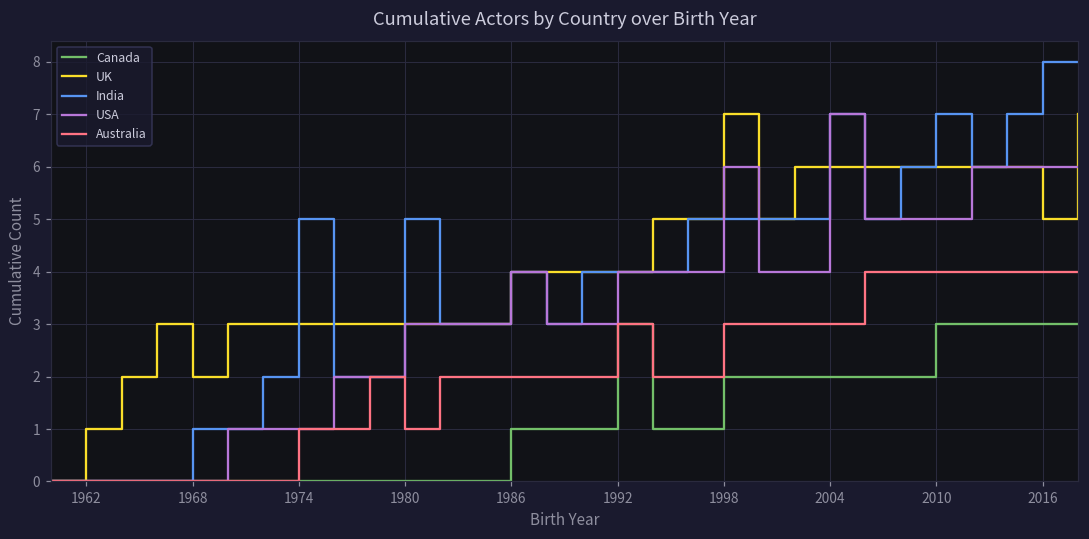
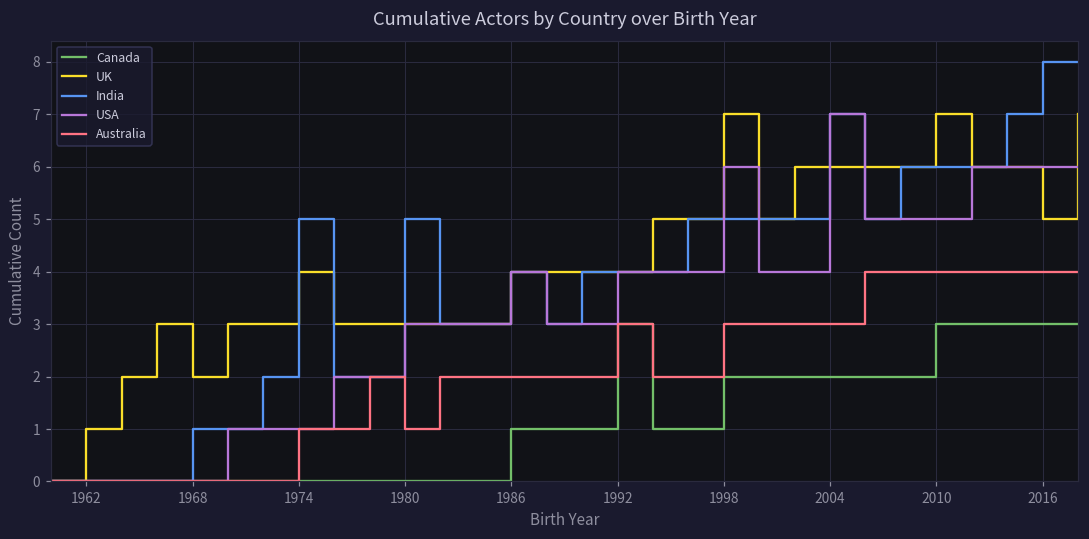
UK, 1974: 3 -> 4
UK, 2010: 6 -> 7
India, 2010: 7 -> 6
